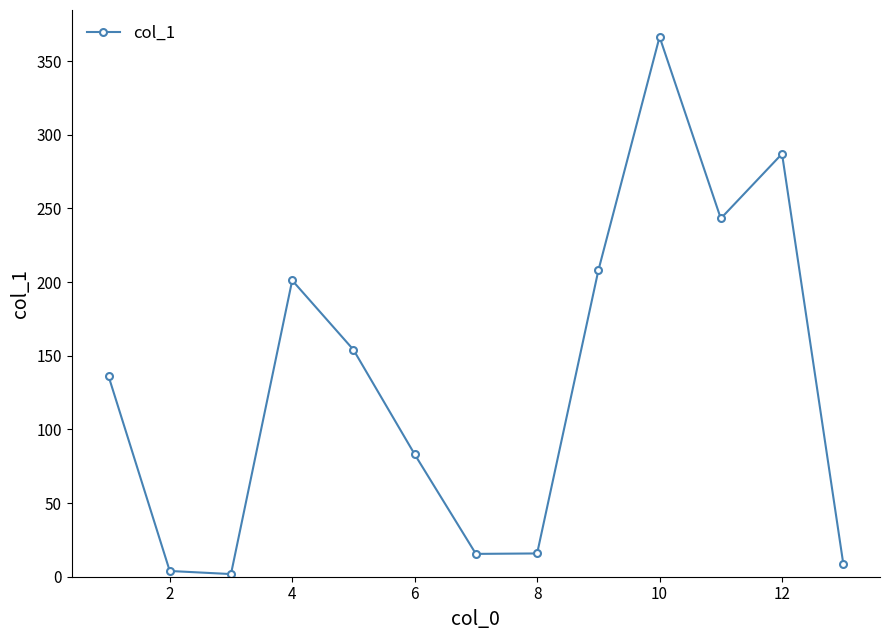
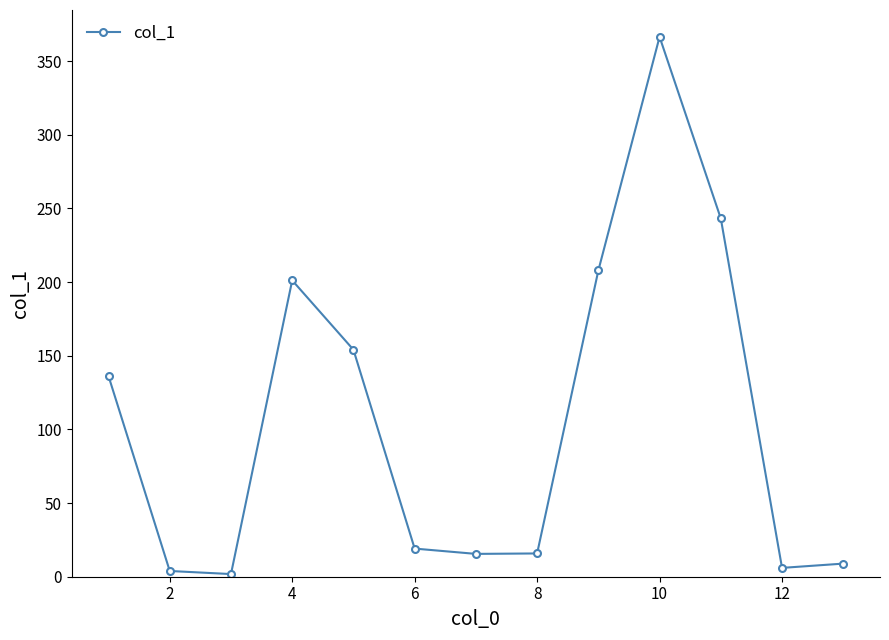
6: 83 -> 19
12: 287 -> 6
